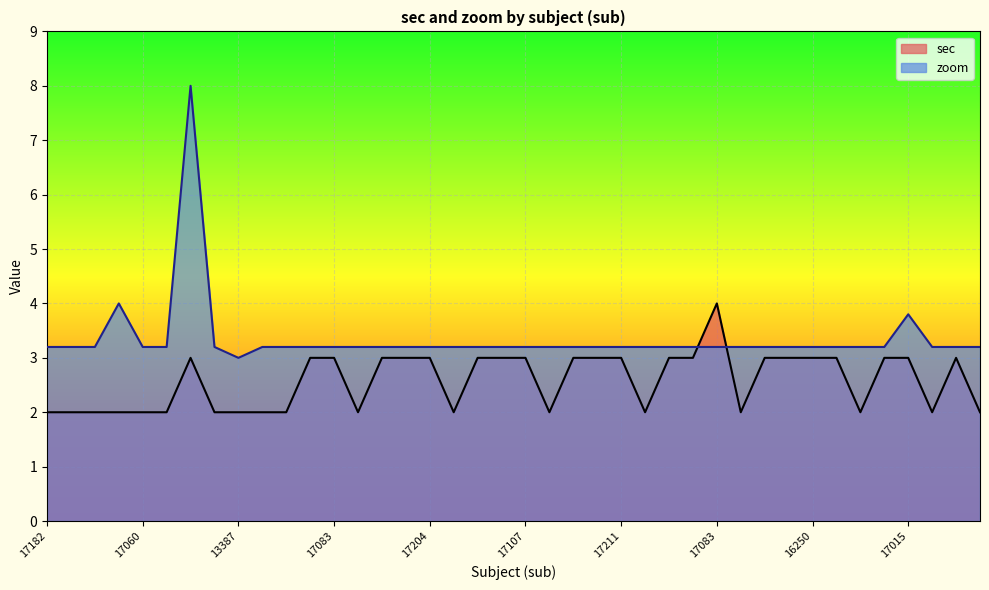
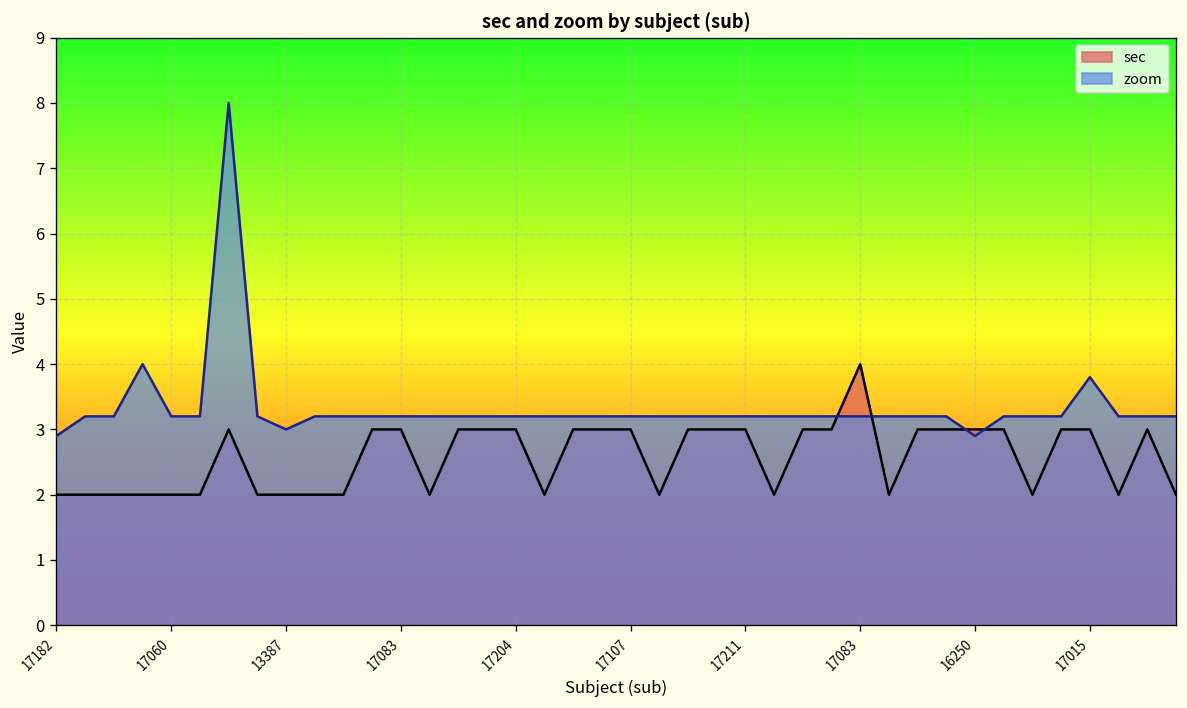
zoom, 17182: 3.2 -> 2.9
zoom, 16250: 3.2 -> 2.9
